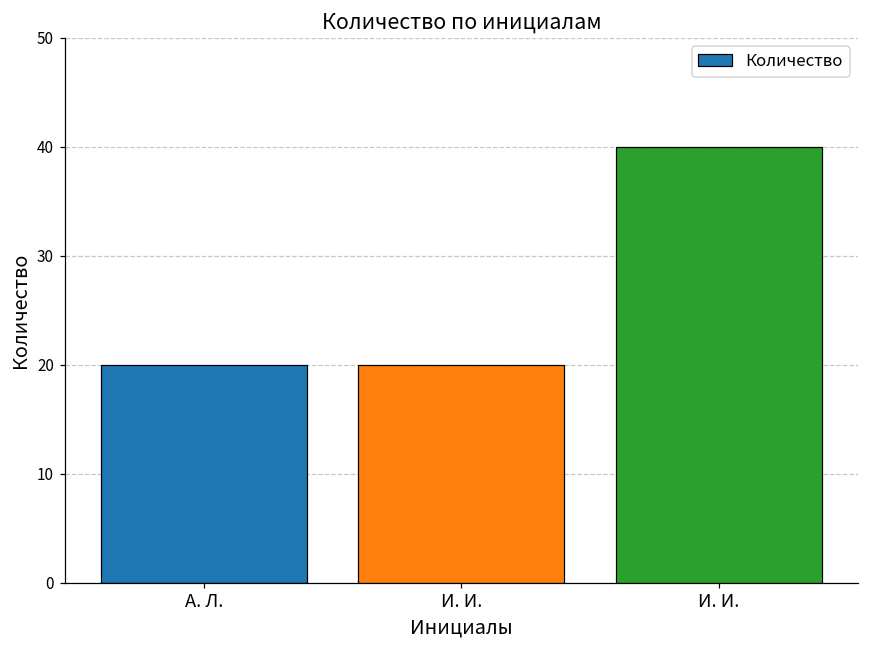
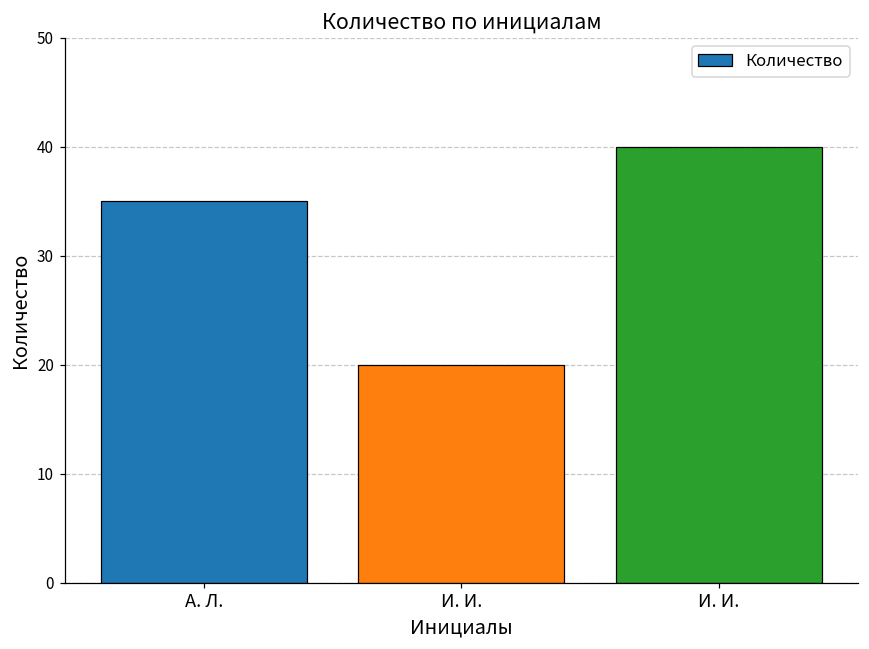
А. Л.: 20 -> 35
